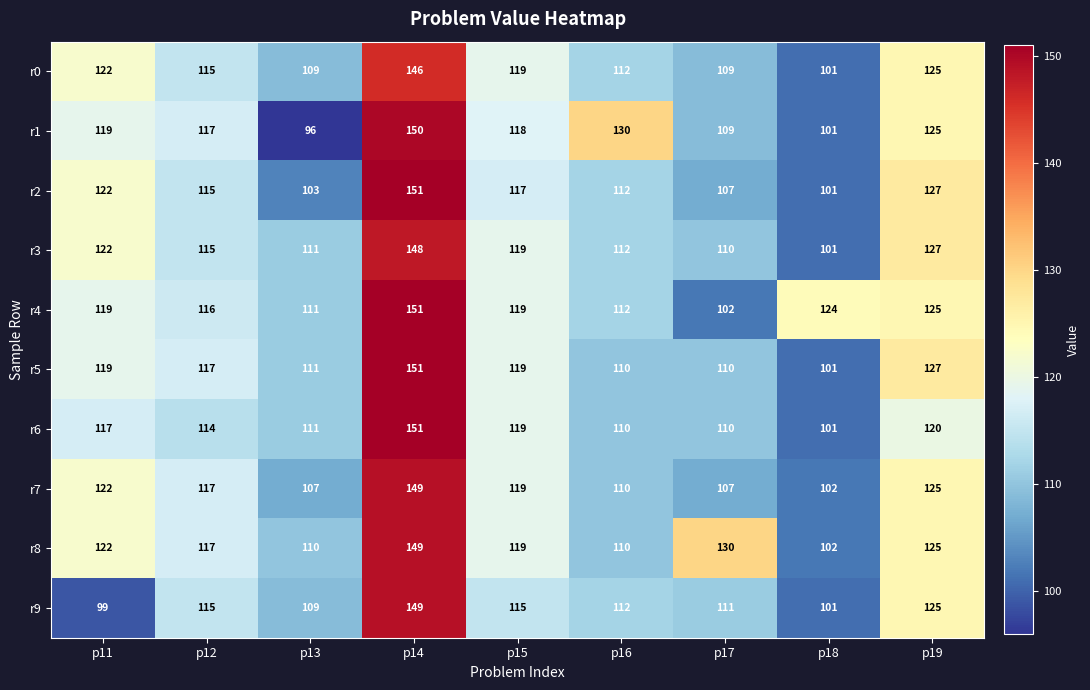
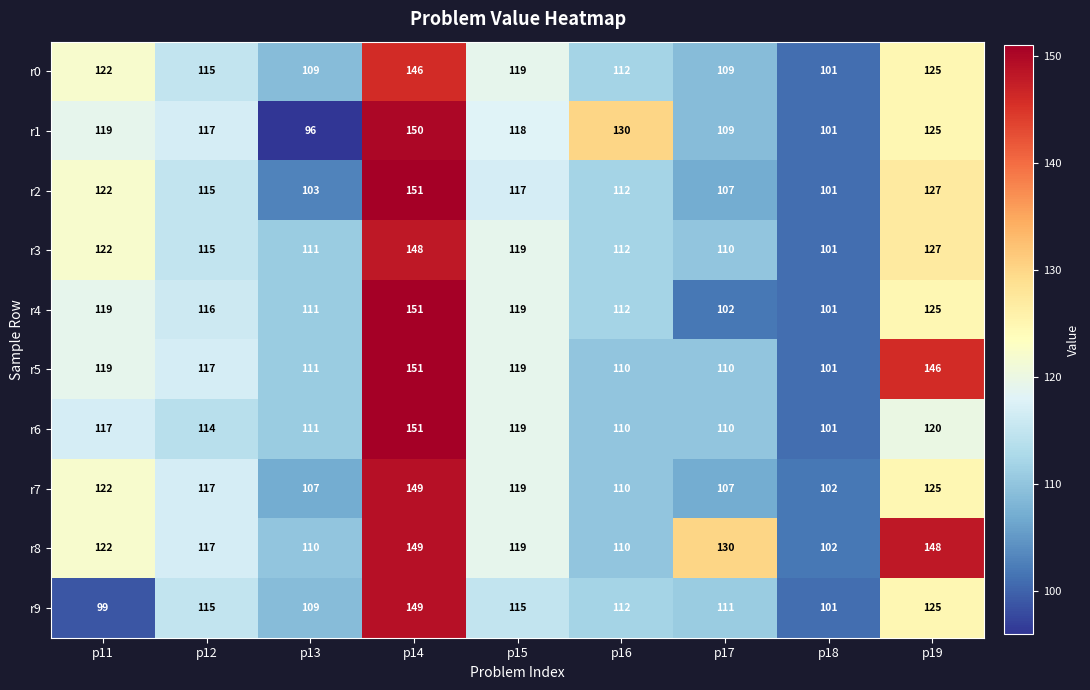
r4, p18: 124 -> 101
r5, p19: 127 -> 146
r8, p19: 125 -> 148
